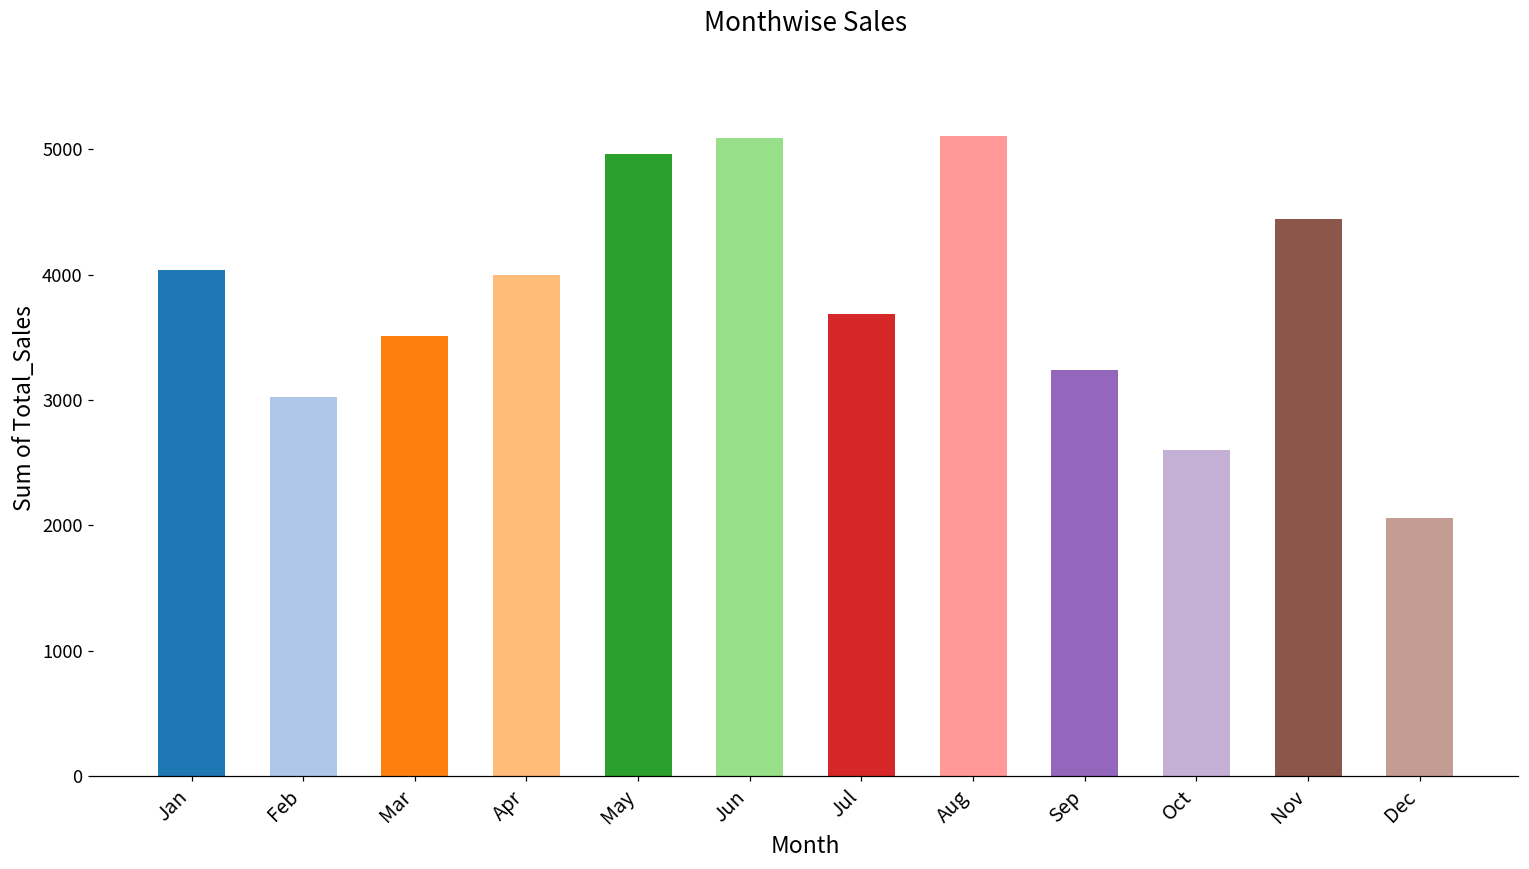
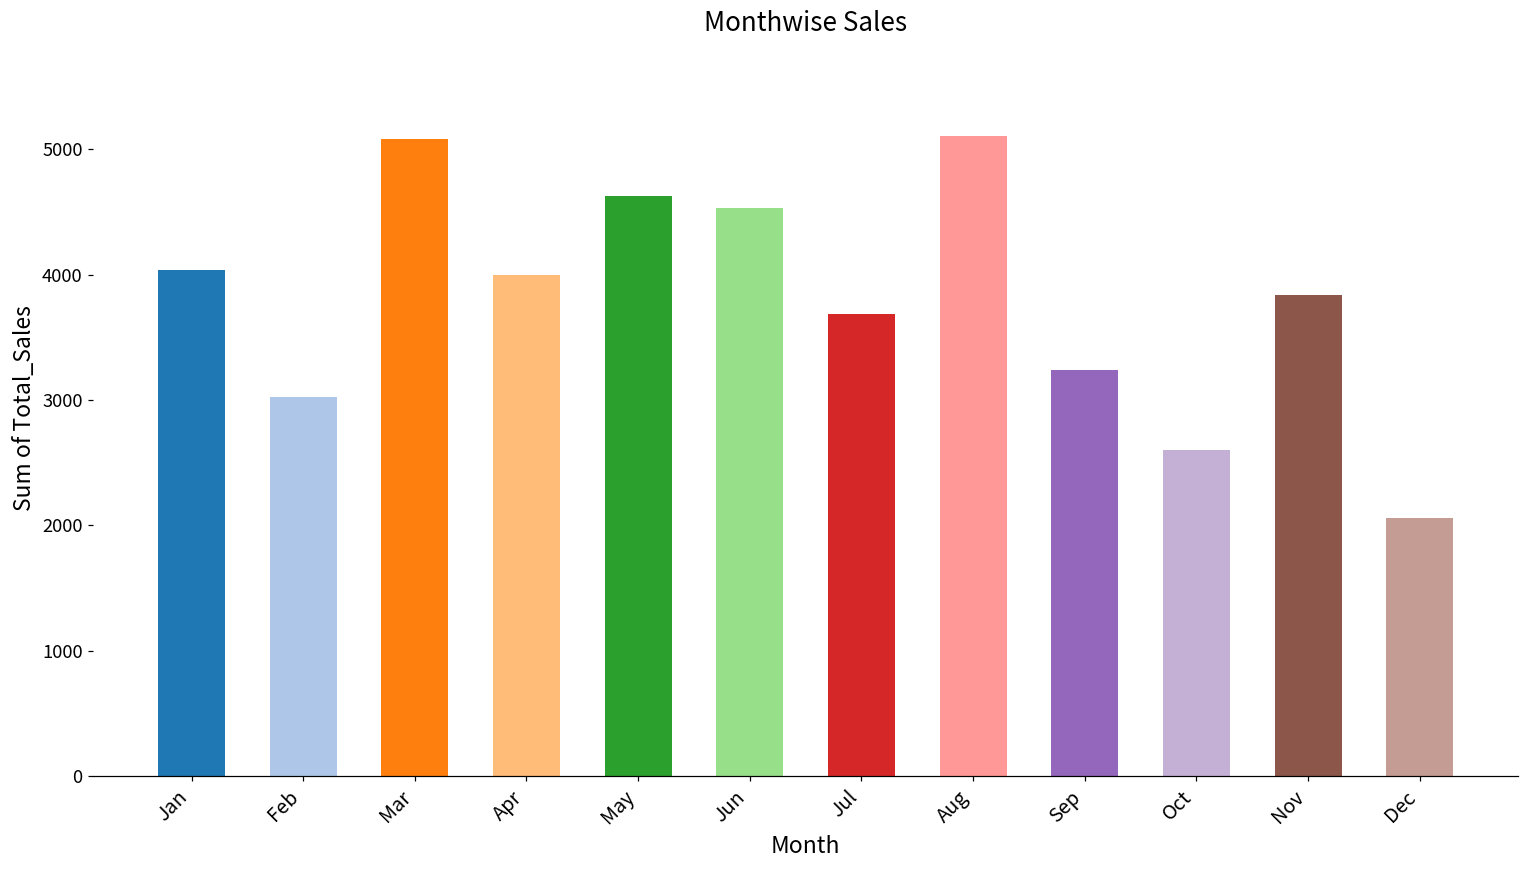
Mar: 3510 -> 5080
May: 4960 -> 4630
Jun: 5090 -> 4530
Nov: 4440 -> 3840
